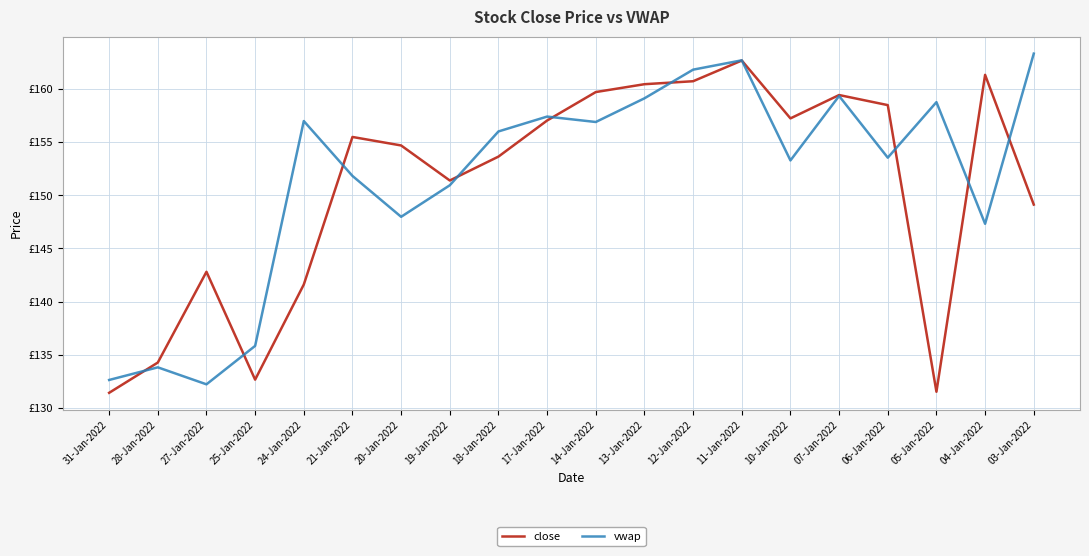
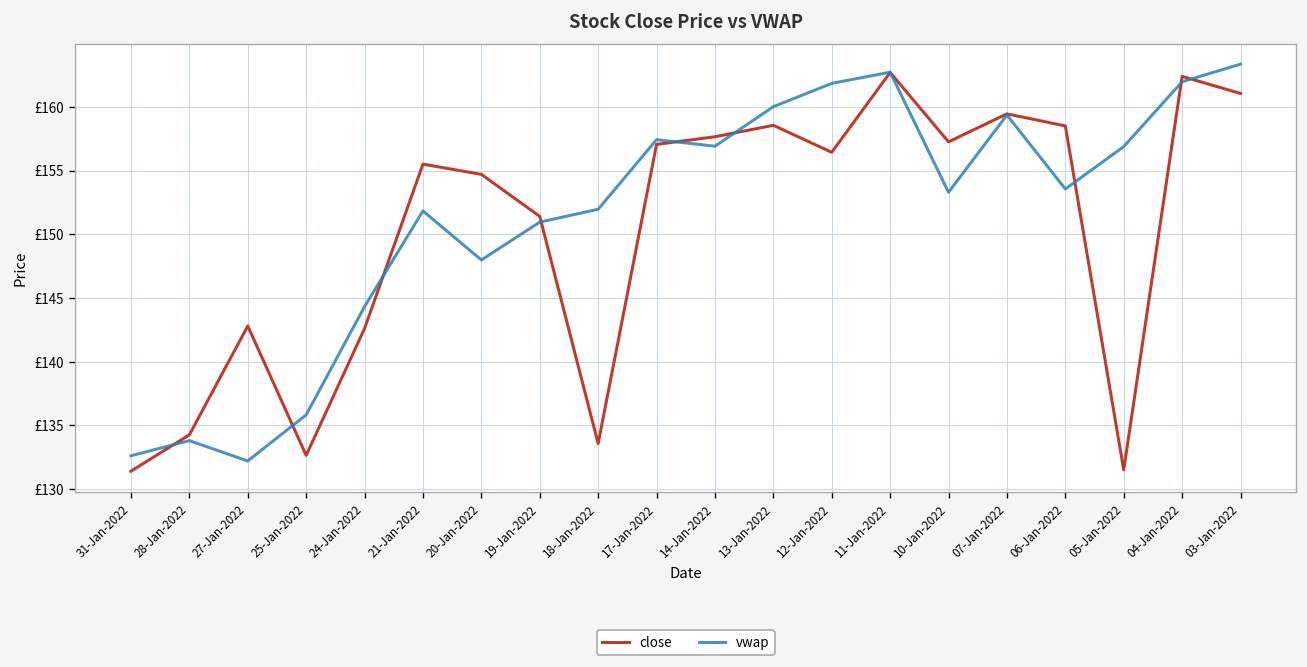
close, 24-Jan-2022: £141.6 -> £142.6
vwap, 24-Jan-2022: £157.0 -> £144.3
close, 18-Jan-2022: £153.7 -> £133.6
vwap, 18-Jan-2022: £156.0 -> £152.0
close, 14-Jan-2022: £159.7 -> £157.7
close, 13-Jan-2022: £160.5 -> £158.6
vwap, 13-Jan-2022: £159.1 -> £160.0
close, 12-Jan-2022: £160.8 -> £156.4
vwap, 05-Jan-2022: £158.8 -> £156.9
close, 04-Jan-2022: £161.4 -> £162.4
vwap, 04-Jan-2022: £147.3 -> £162.0
close, 03-Jan-2022: £149.1 -> £161.1
